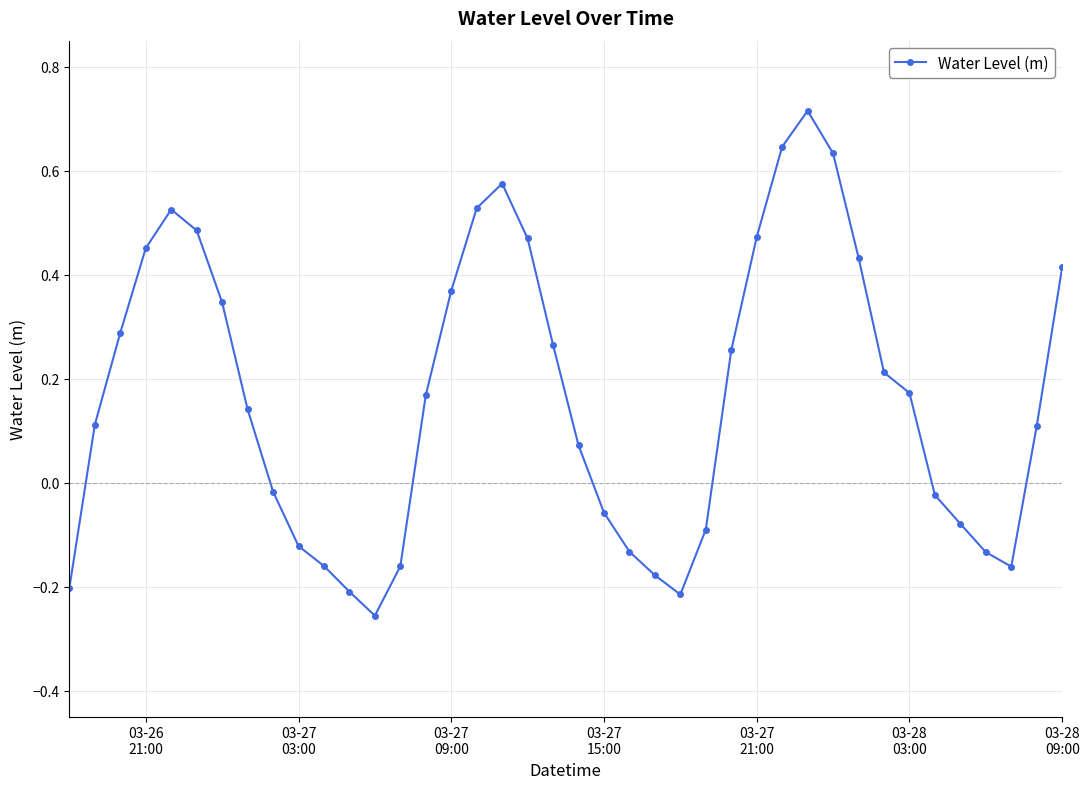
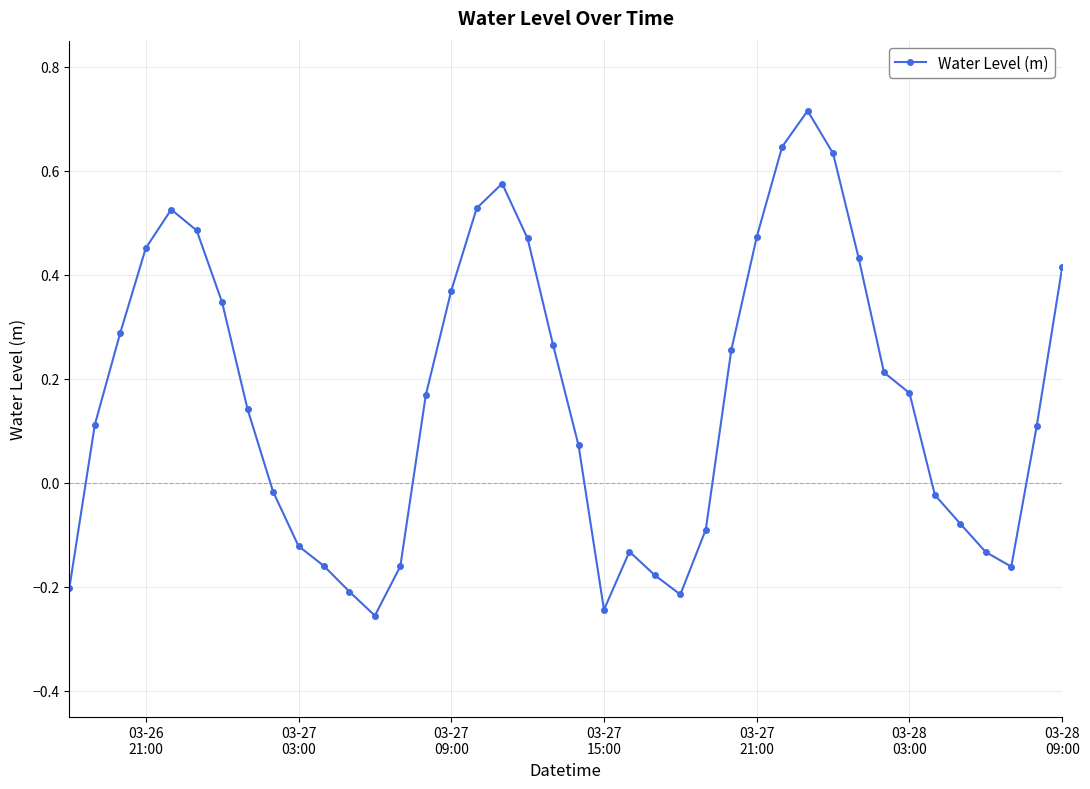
03-27 15:00: -0.06 -> -0.24
